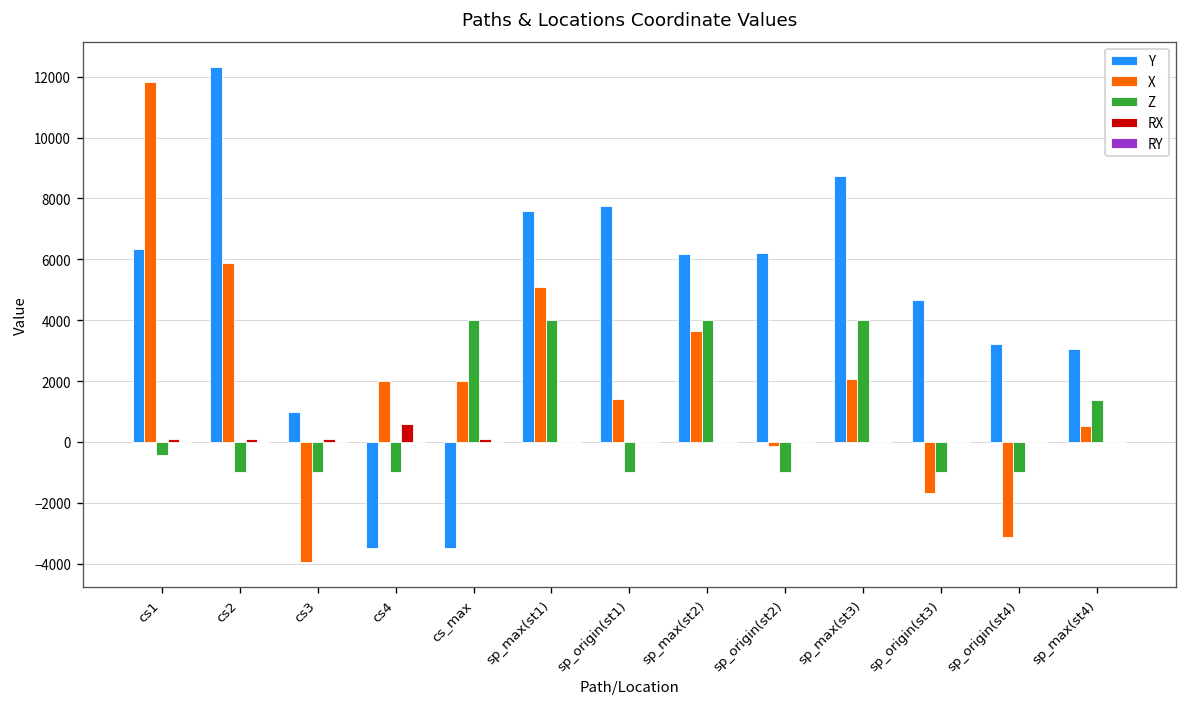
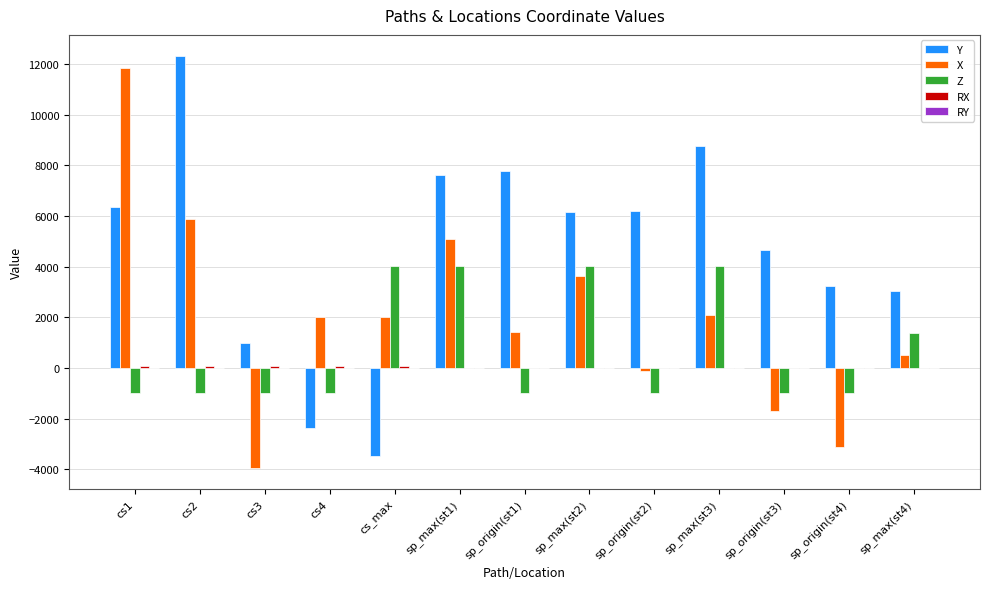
Z, cs1: -400 -> -1000
Y, cs4: -3500 -> -2400
RX, cs4: 600 -> 100
